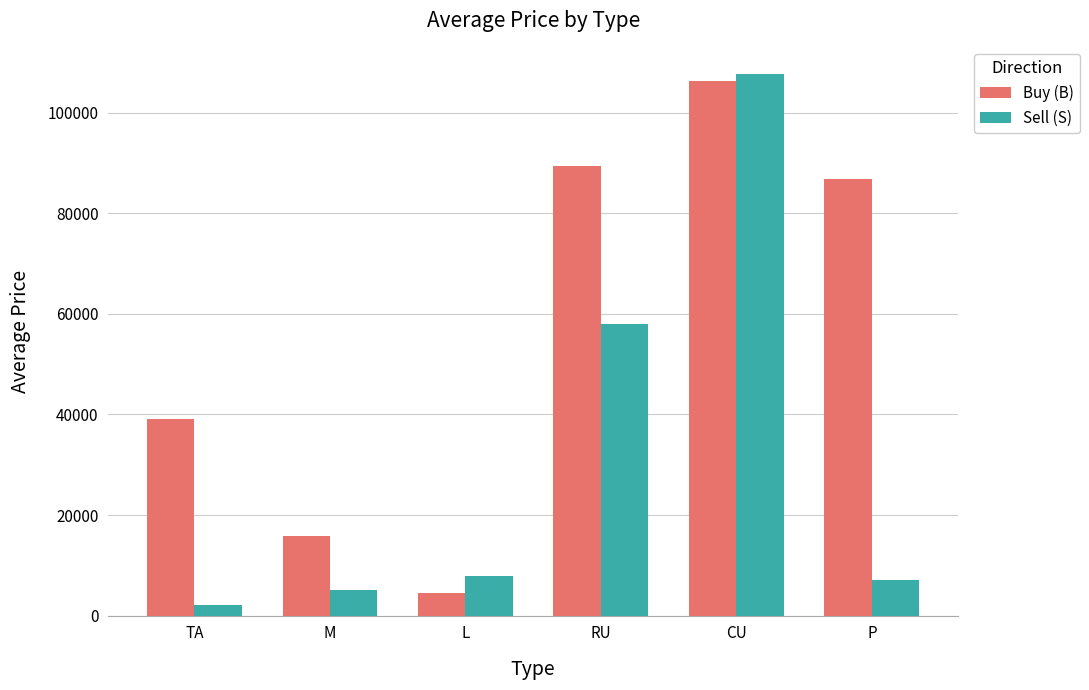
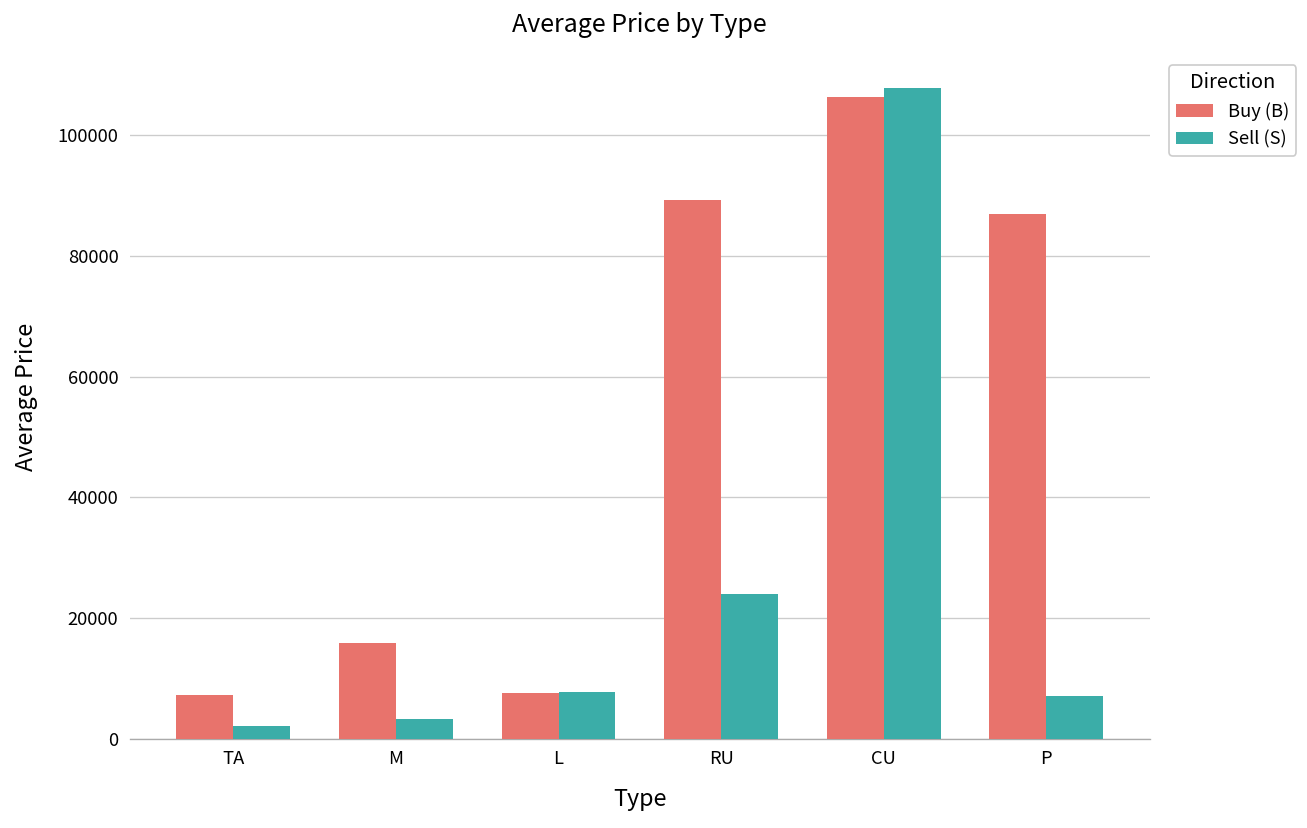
Buy (B), TA: 39000 -> 7000
Sell (S), M: 5000 -> 3000
Buy (B), L: 4000 -> 8000
Sell (S), RU: 58000 -> 24000
